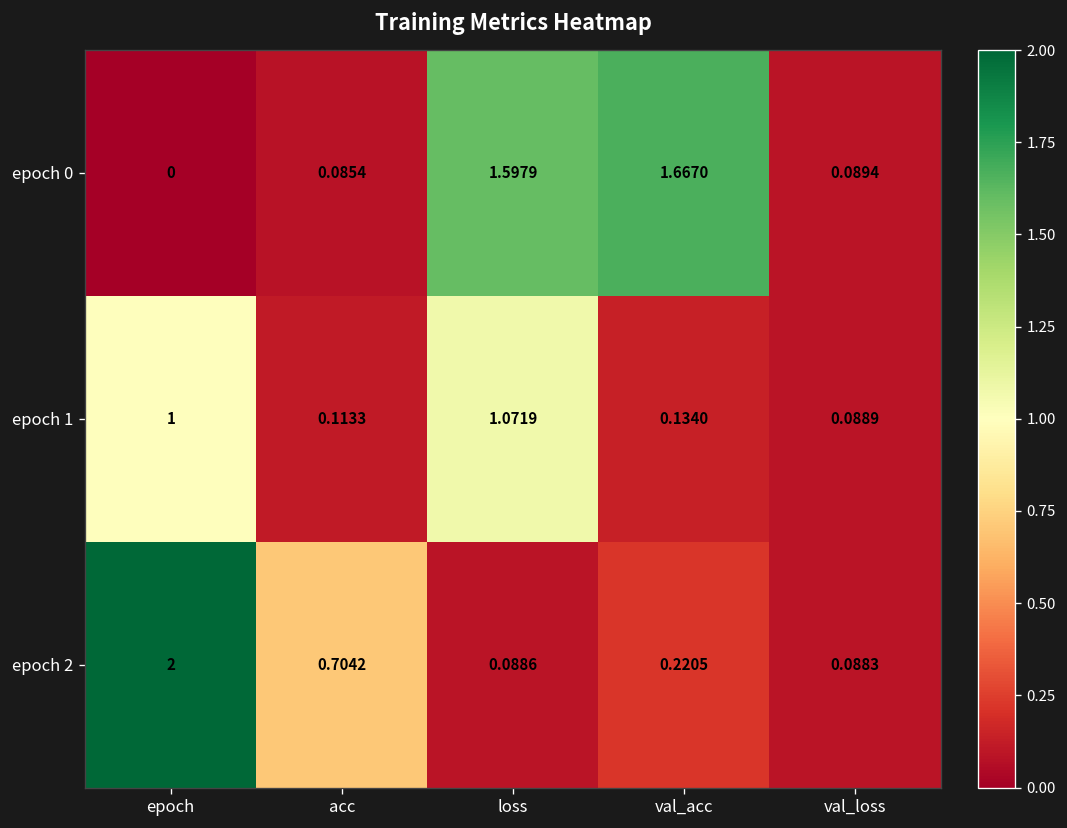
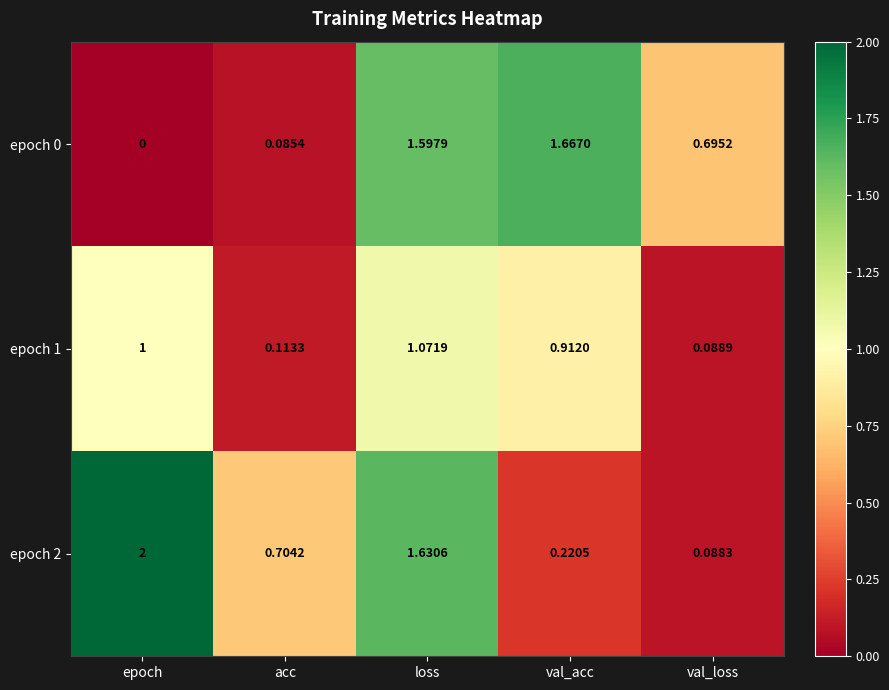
epoch 0, val_loss: 0.0894 -> 0.6952
epoch 1, val_acc: 0.1340 -> 0.9120
epoch 2, loss: 0.0886 -> 1.6306
